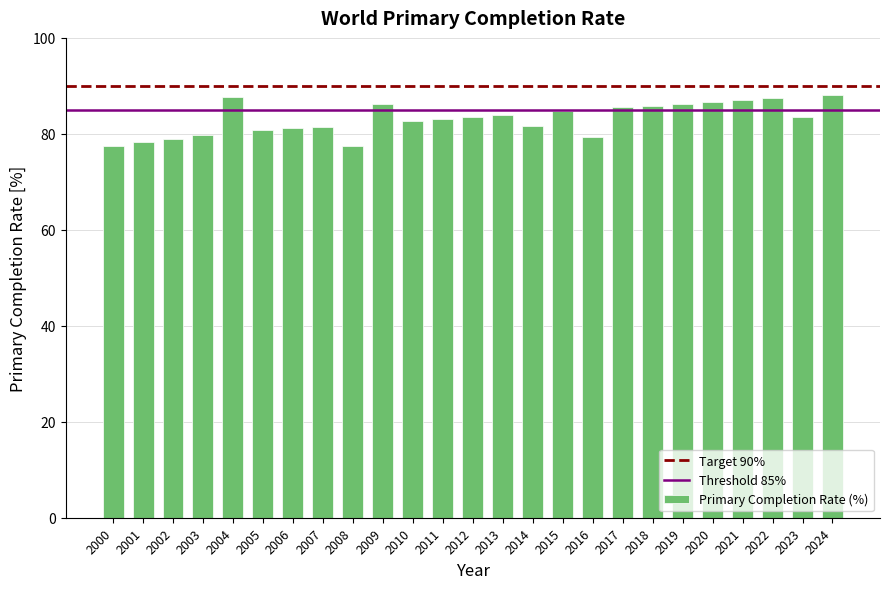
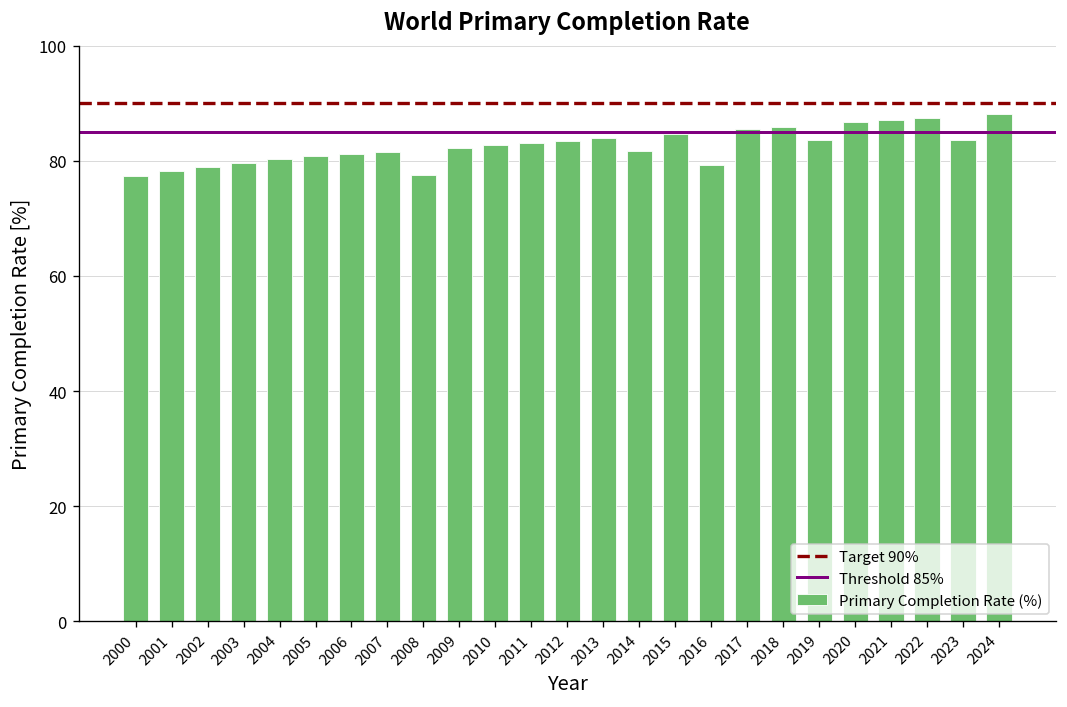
2004: 88 -> 80
2009: 86 -> 82
2019: 86 -> 84
